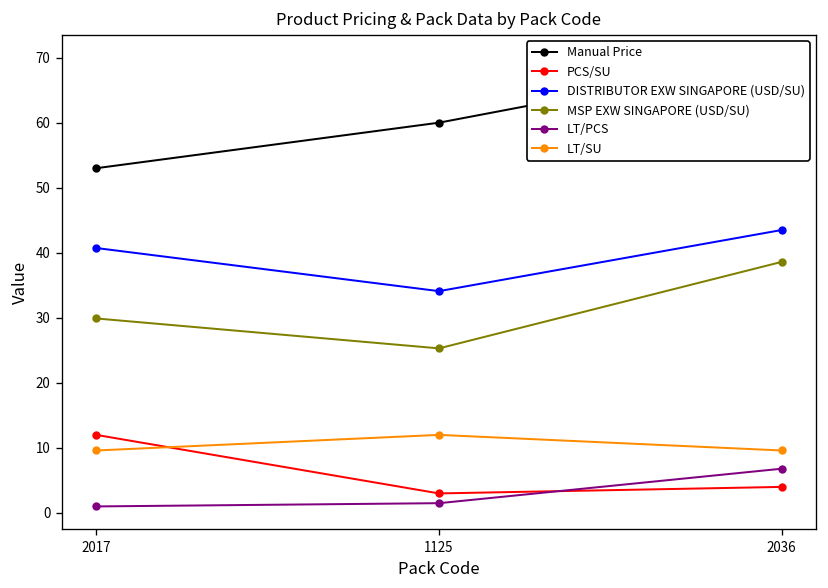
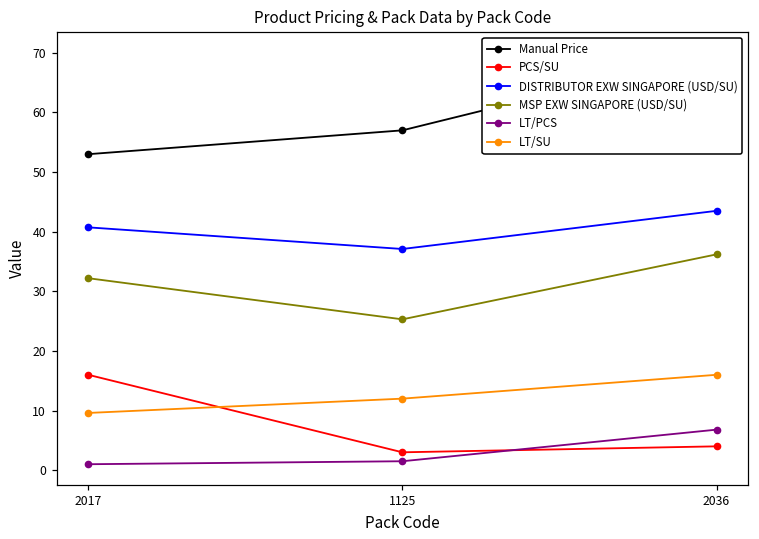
PCS/SU, 2017: 12 -> 16
MSP EXW SINGAPORE (USD/SU), 2017: 30 -> 32
Manual Price, 1125: 60 -> 57
DISTRIBUTOR EXW SINGAPORE (USD/SU), 1125: 34 -> 37
MSP EXW SINGAPORE (USD/SU), 2036: 39 -> 36
LT/SU, 2036: 10 -> 16
